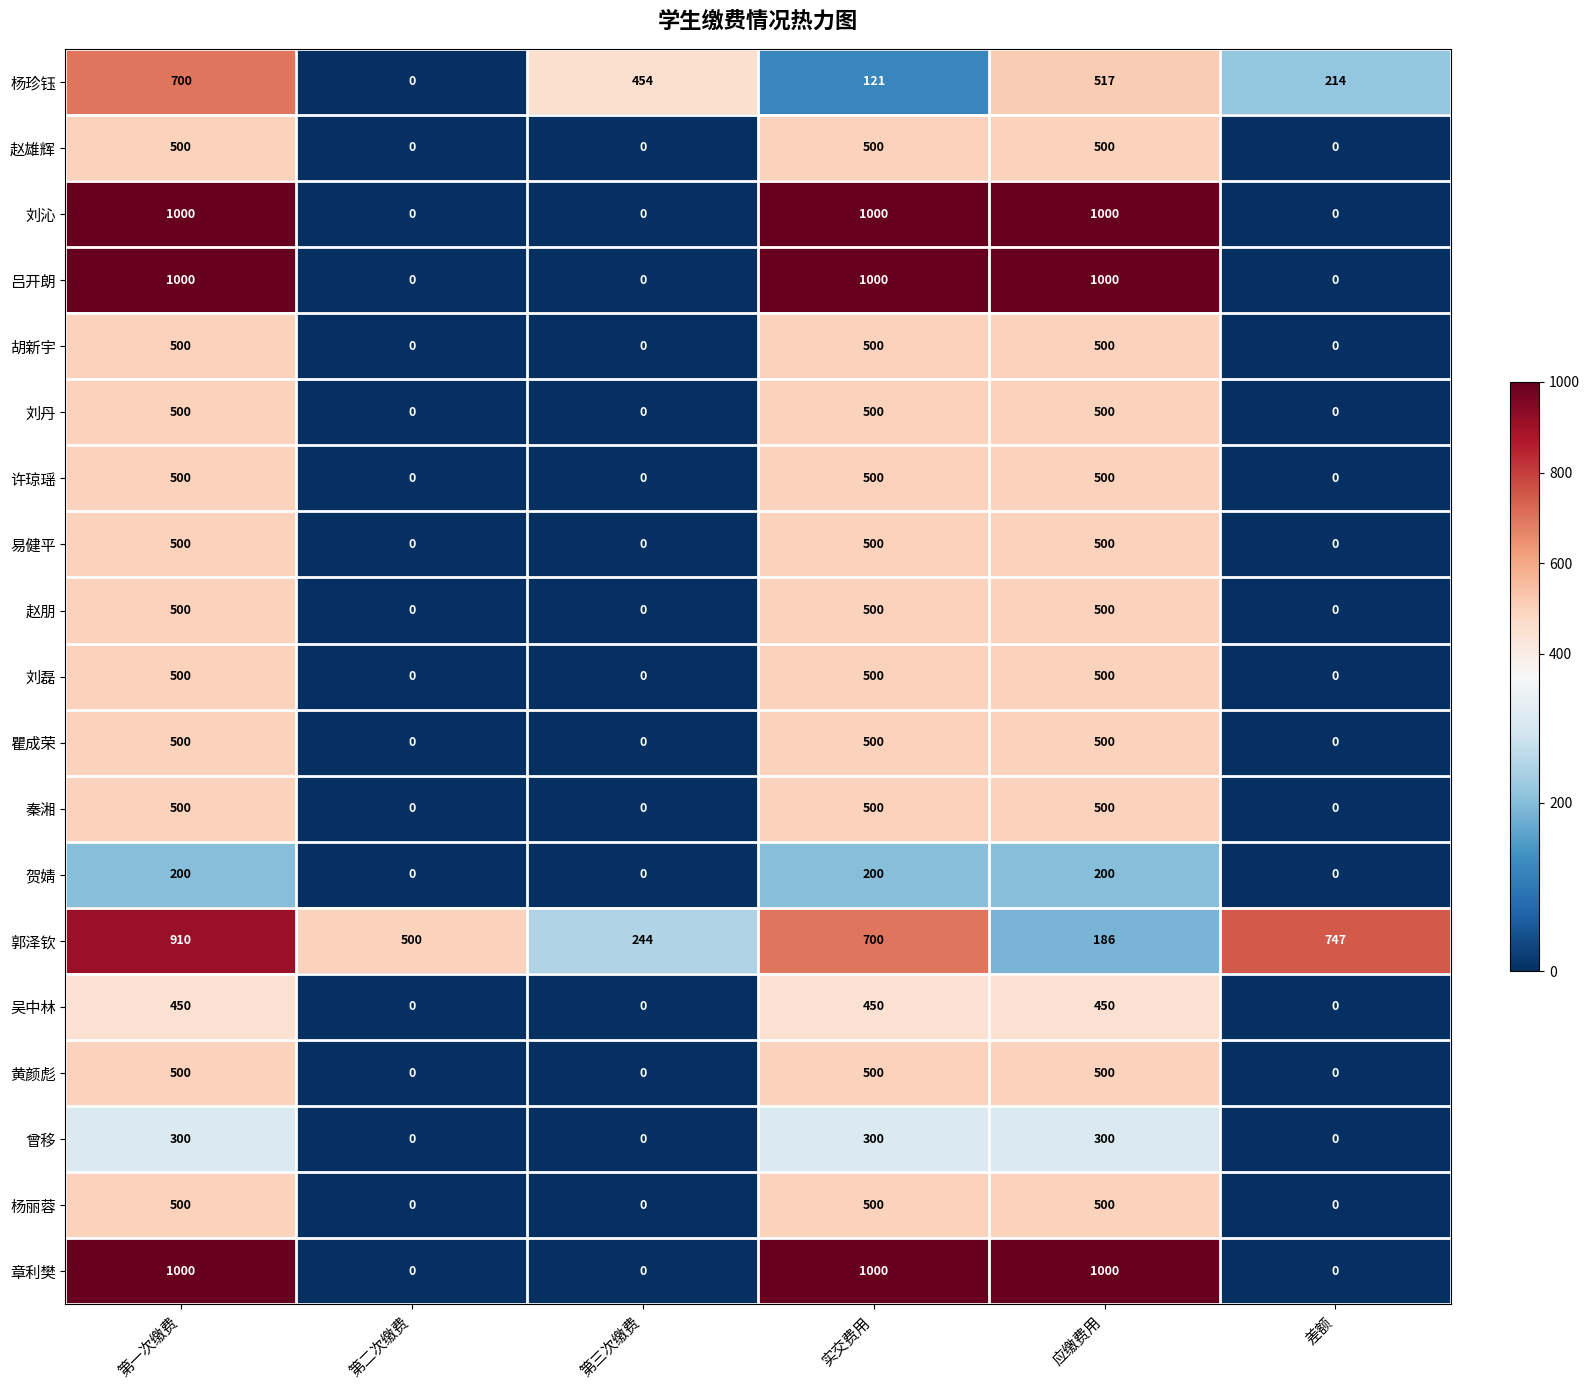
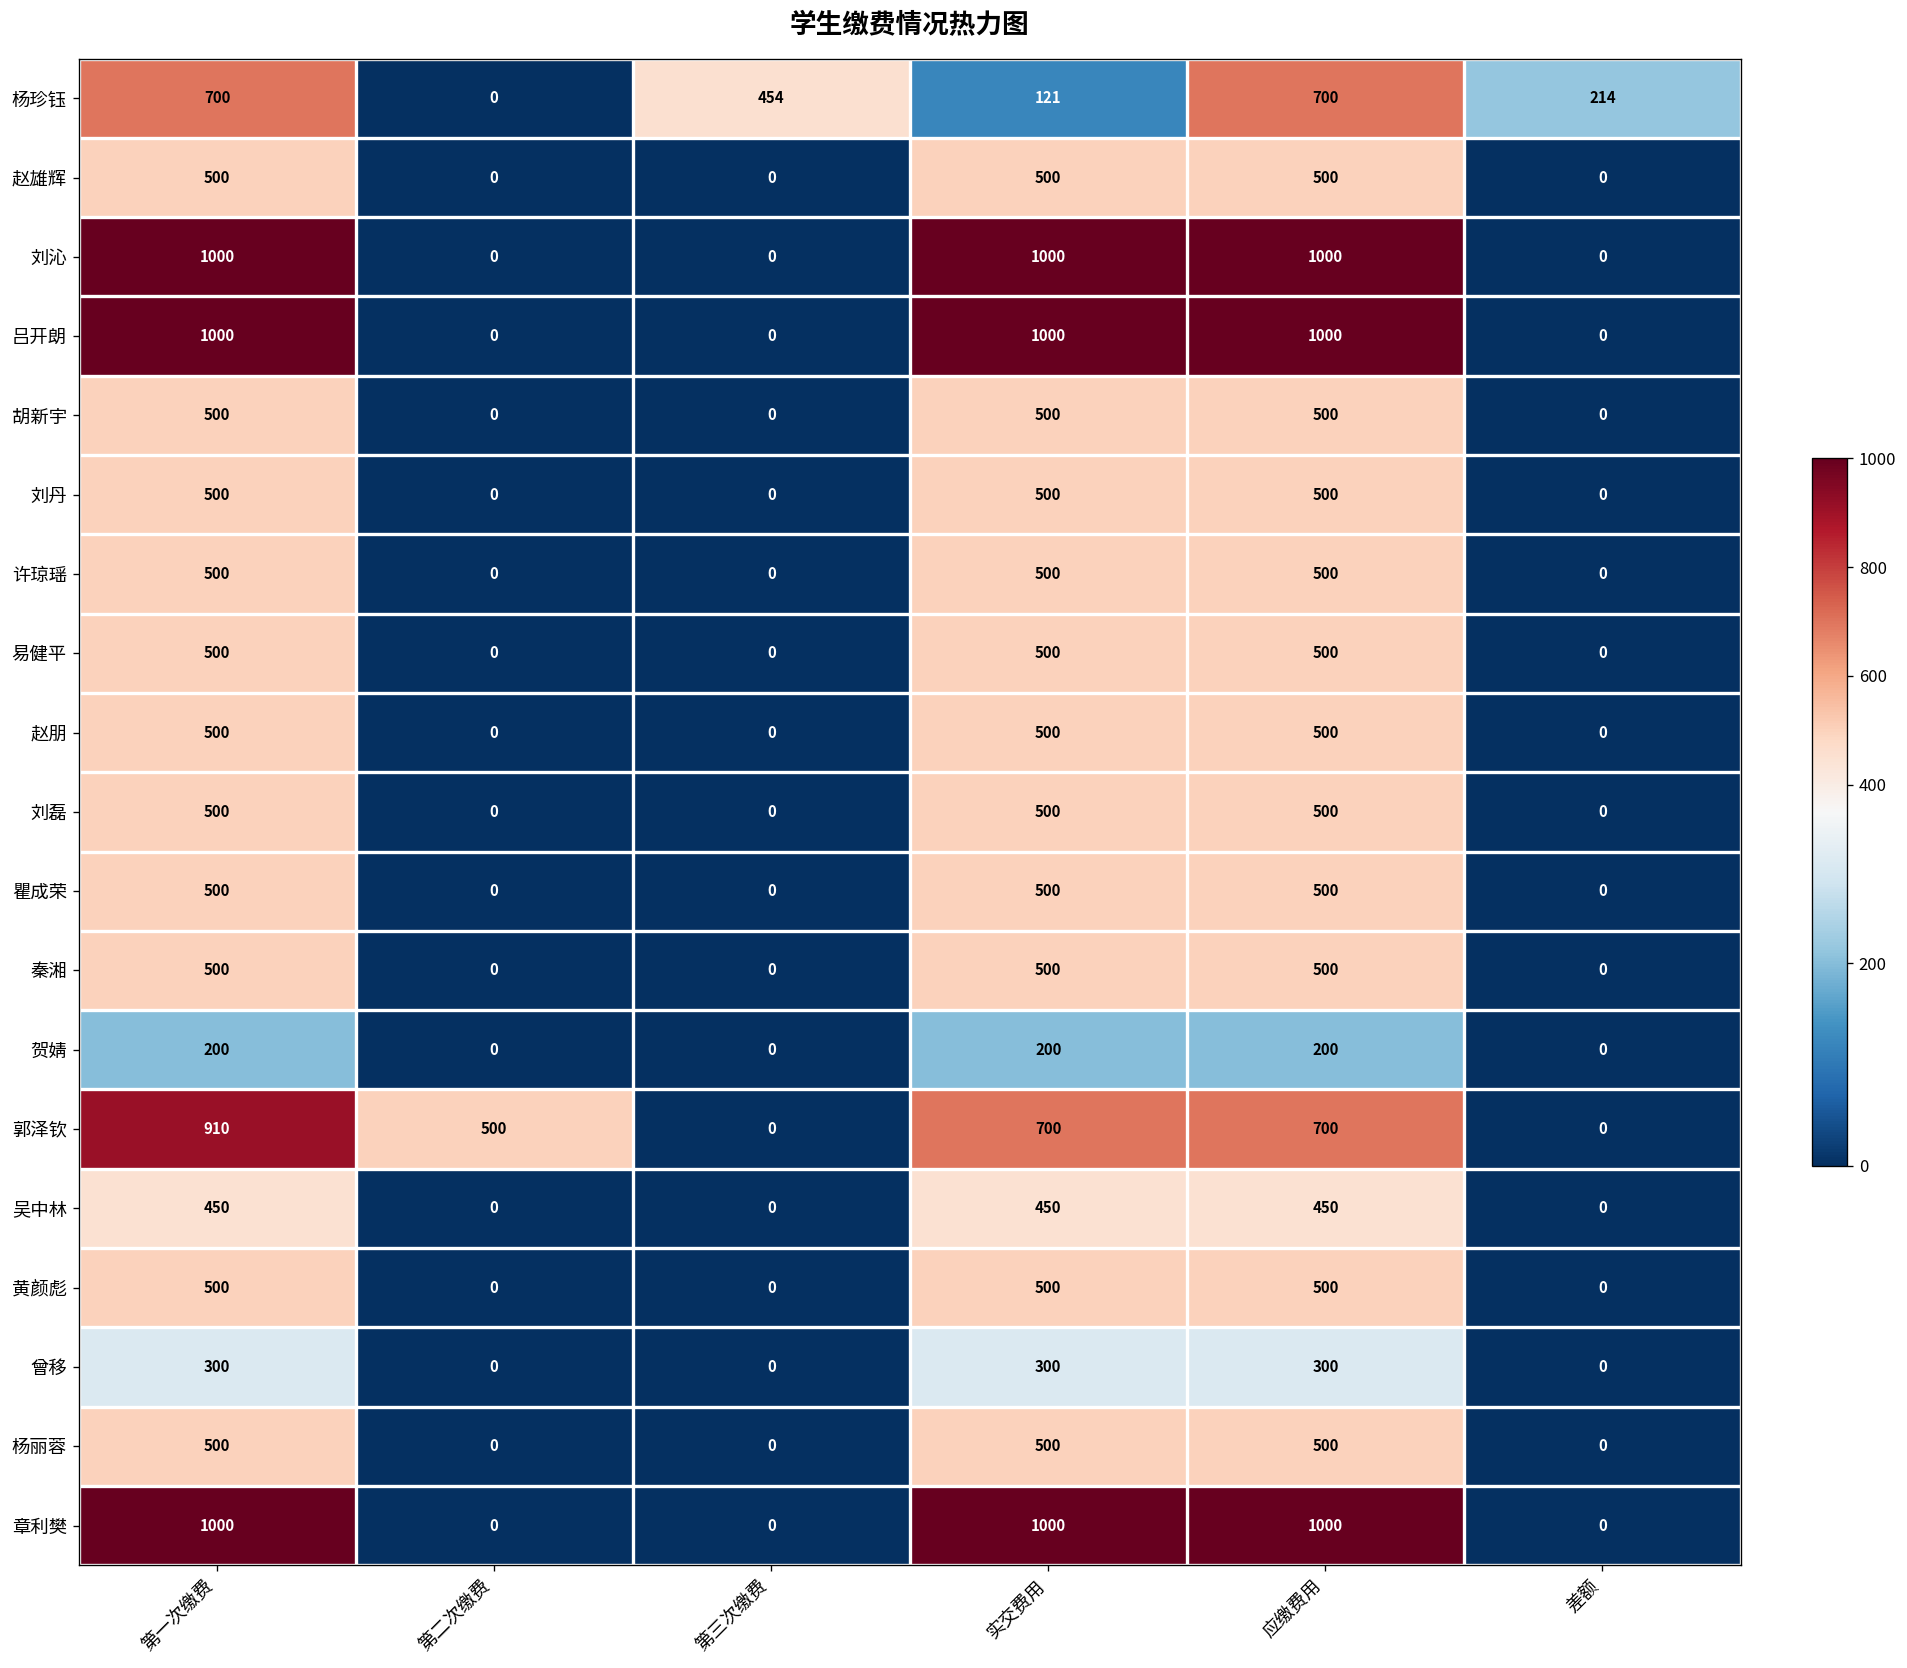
杨珍钰, 应缴费用: 517 -> 700
郭泽钦, 第三次缴费: 244 -> 0
郭泽钦, 应缴费用: 186 -> 700
郭泽钦, 差额: 747 -> 0
